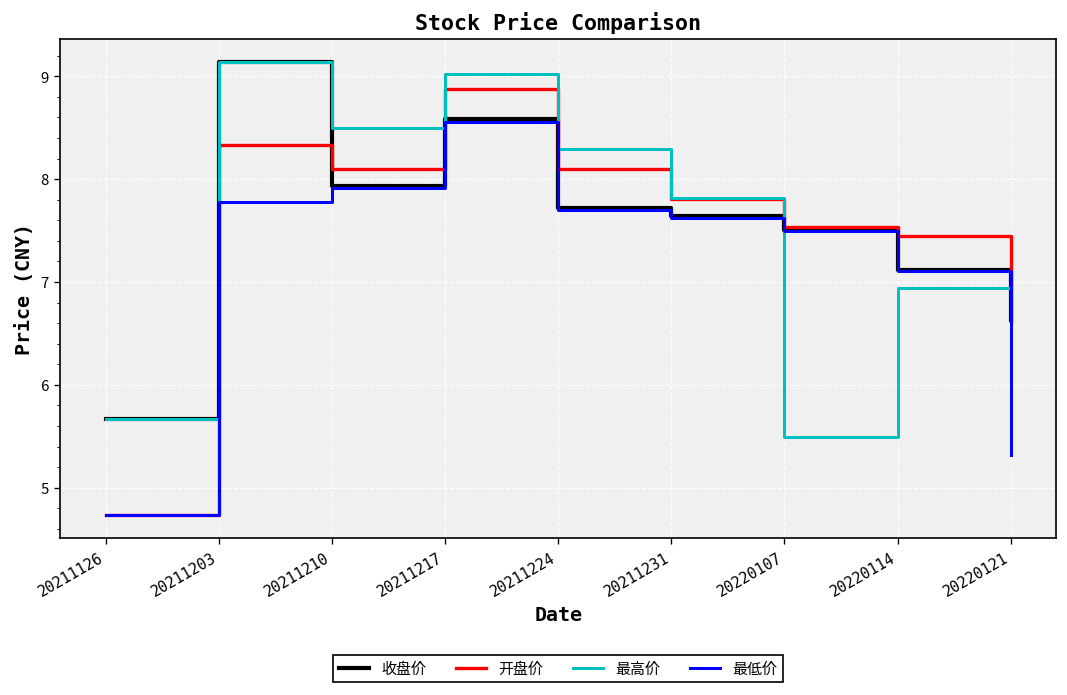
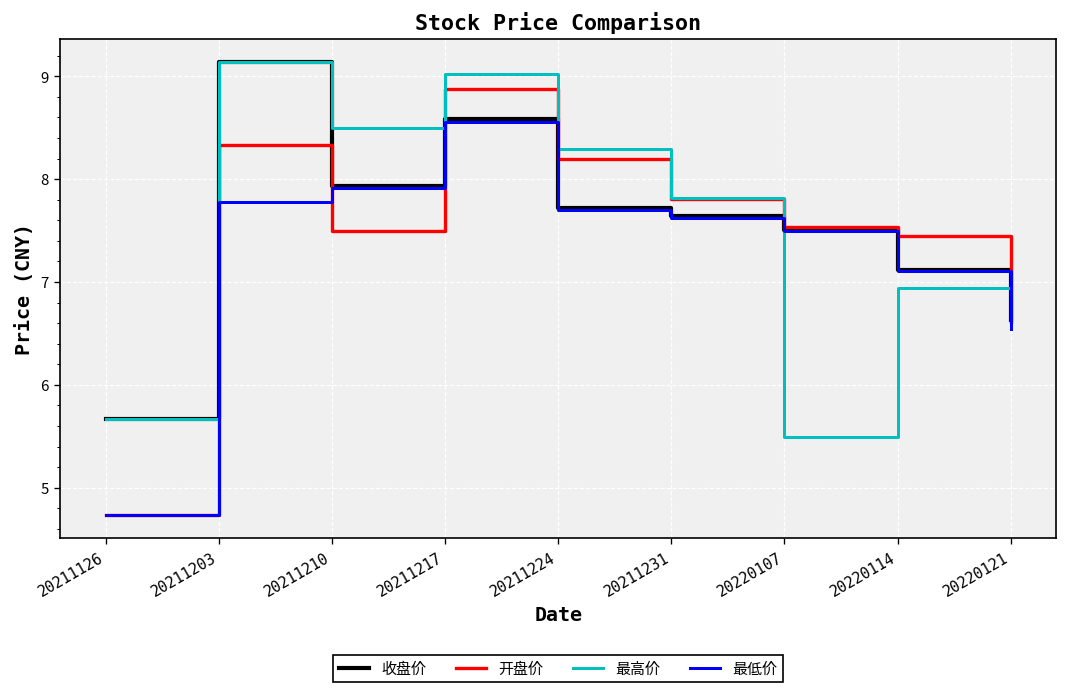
开盘价, 20211210: 8.1 -> 7.5
开盘价, 20211224: 8.1 -> 8.2
最低价, 20220121: 5.3 -> 6.5
